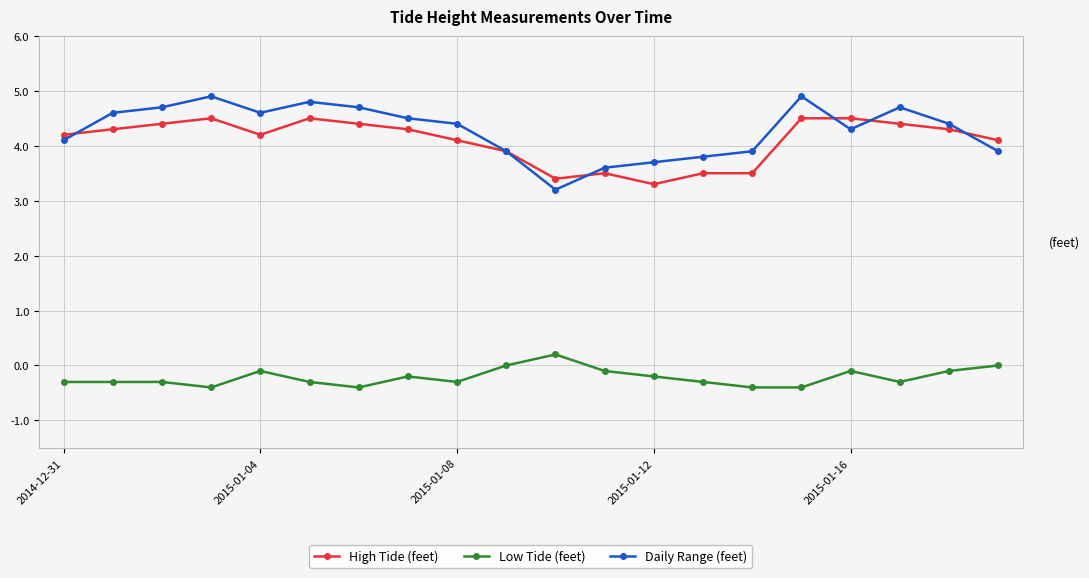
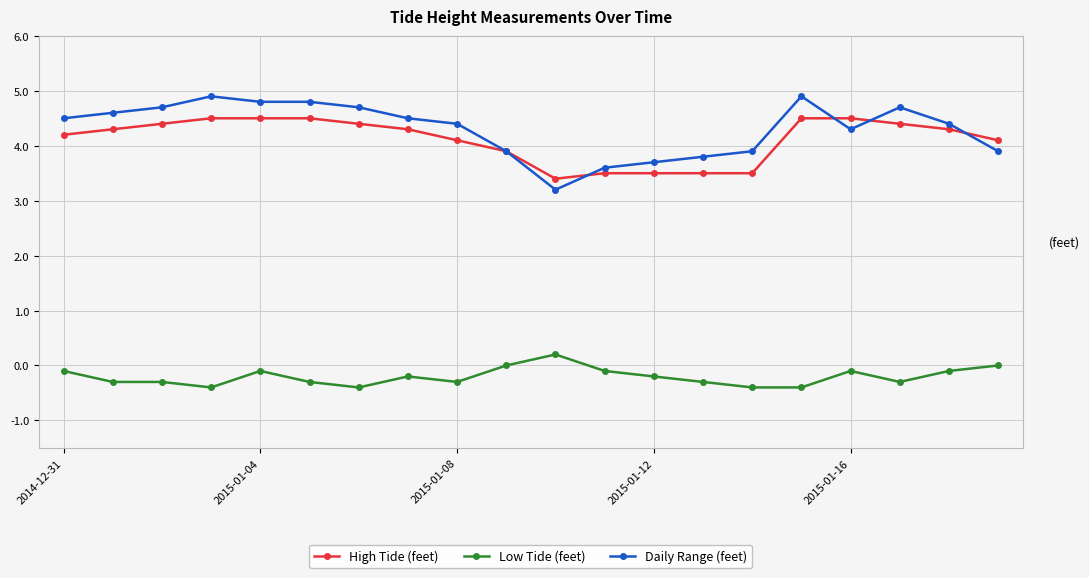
Low Tide (feet), 2014-12-31: -0.3 -> -0.1
Daily Range (feet), 2014-12-31: 4.1 -> 4.5
High Tide (feet), 2015-01-04: 4.2 -> 4.5
Daily Range (feet), 2015-01-04: 4.6 -> 4.8
High Tide (feet), 2015-01-12: 3.3 -> 3.5
